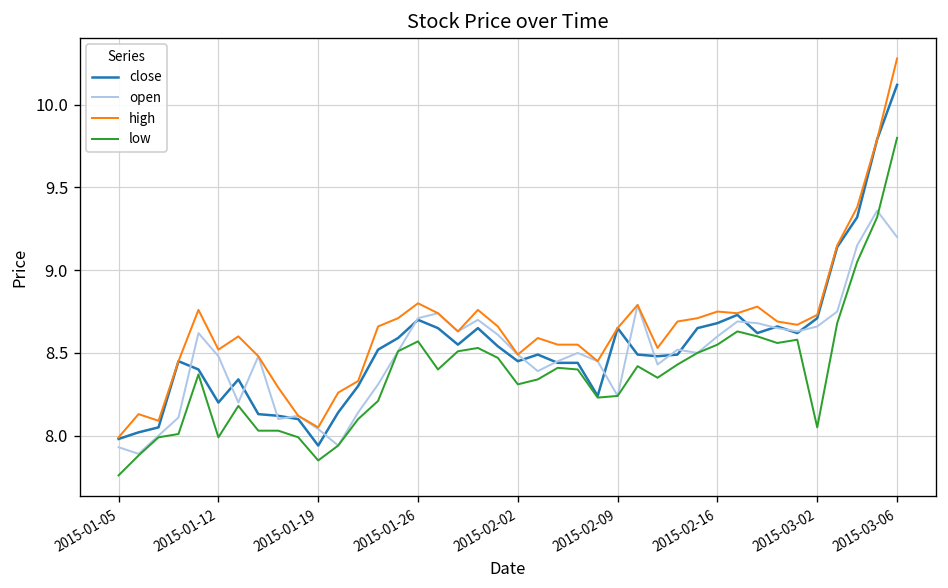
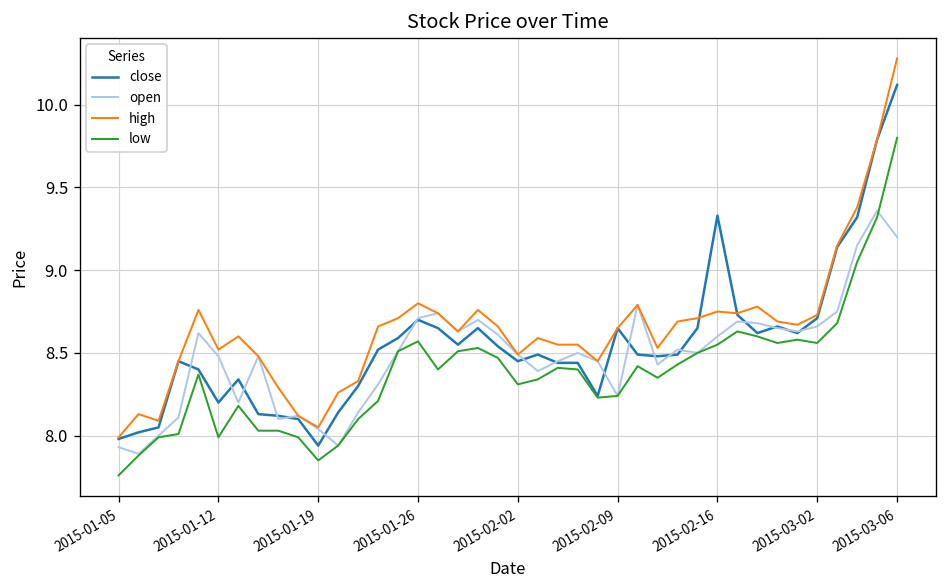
close, 2015-02-16: 8.68 -> 9.33
low, 2015-03-02: 8.05 -> 8.56
